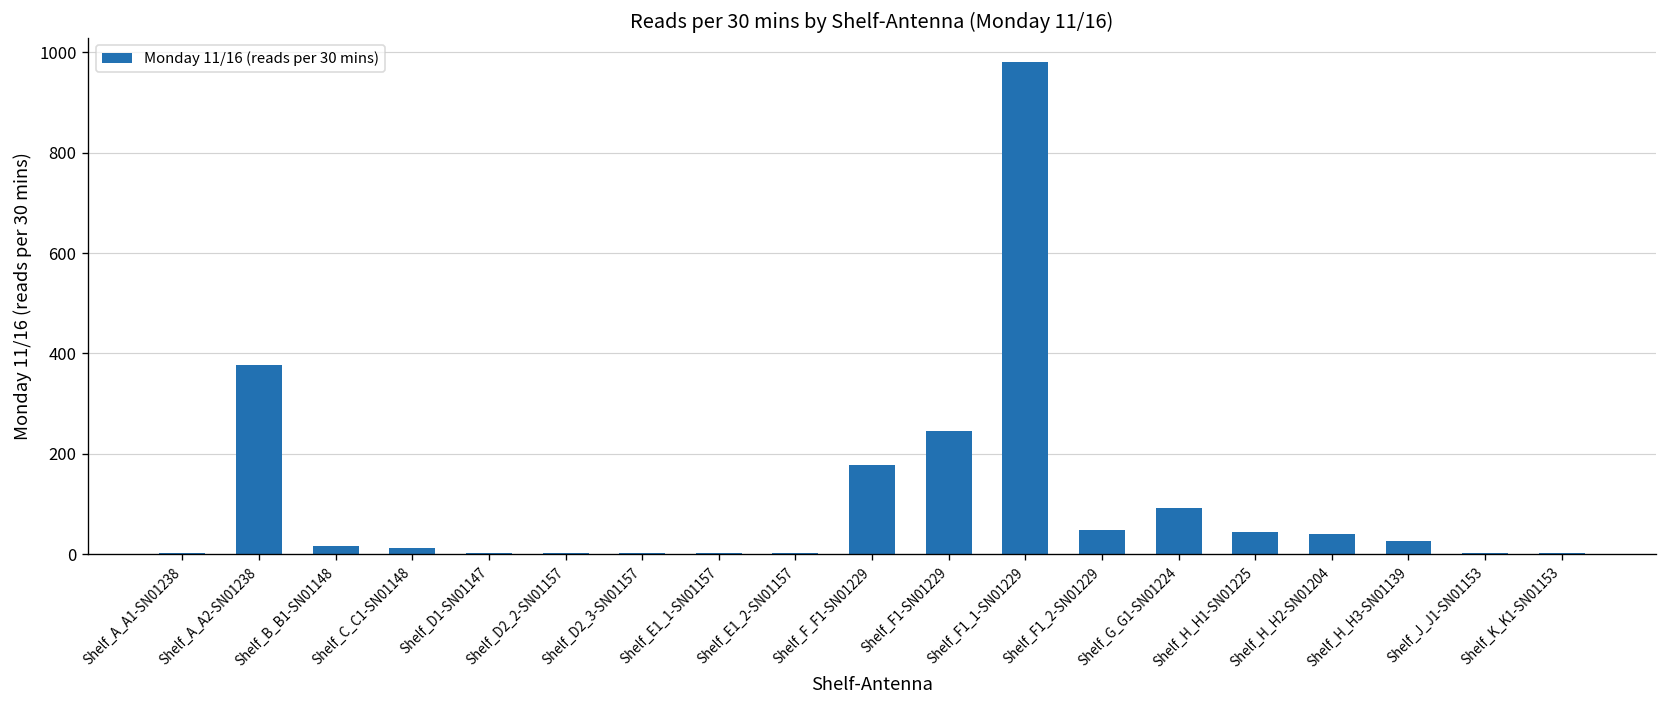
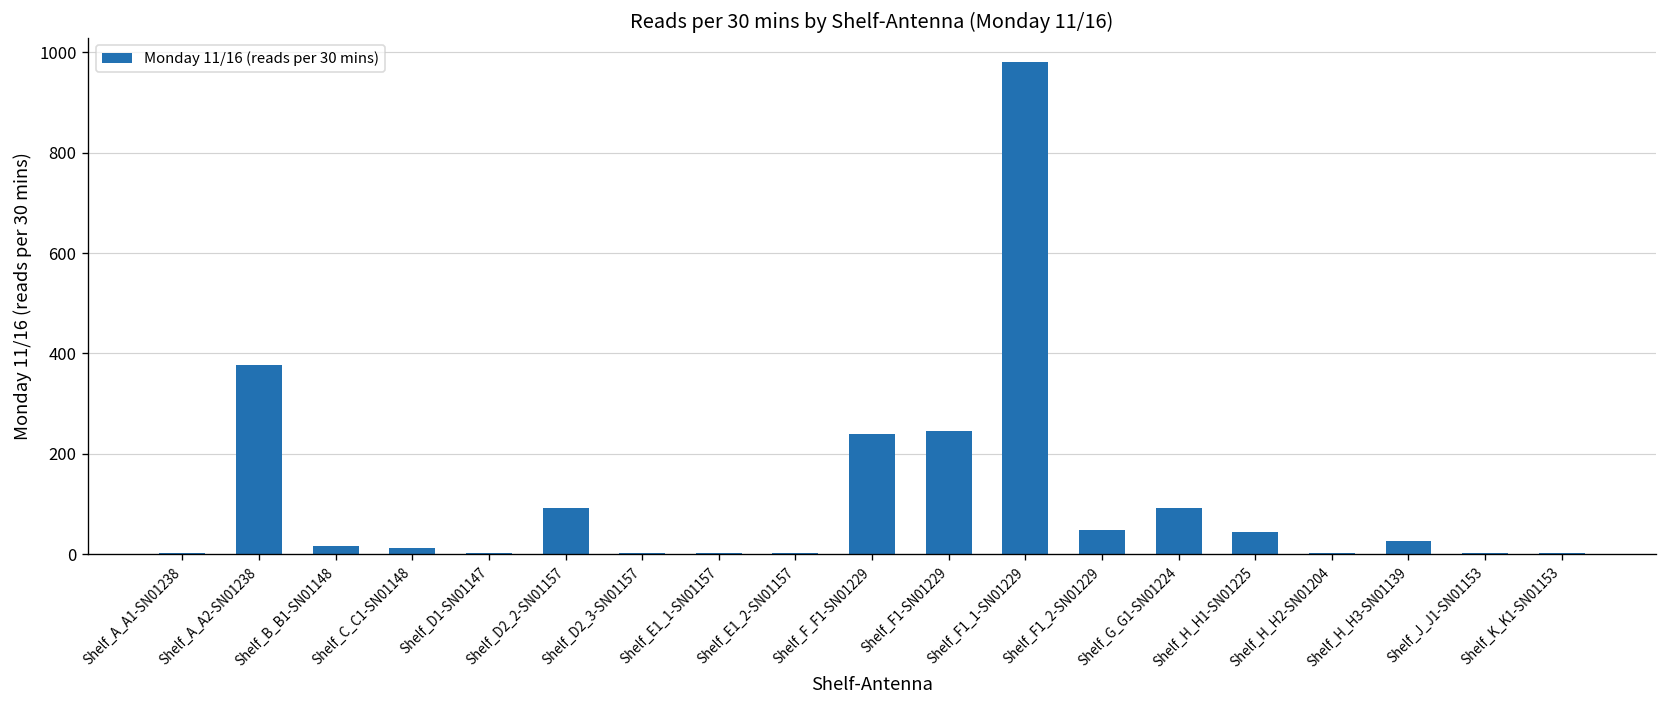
Shelf_D2_2-SN01157: 0 -> 90
Shelf_F_F1-SN01229: 180 -> 240
Shelf_H_H2-SN01204: 40 -> 0
